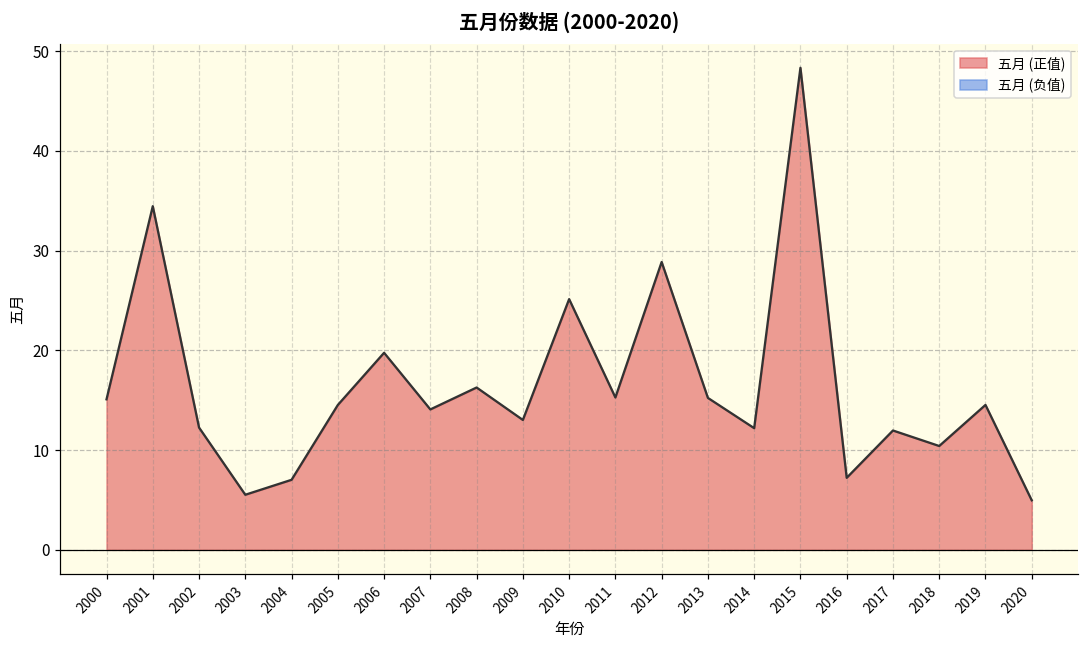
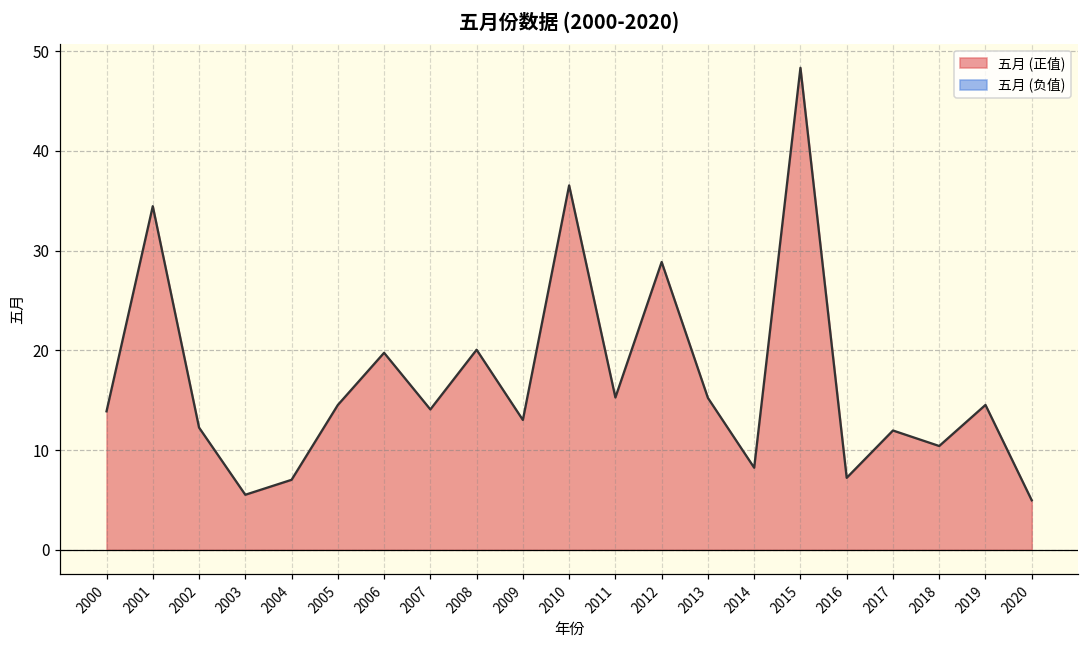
2000: 15 -> 14
2008: 16 -> 20
2010: 25 -> 37
2014: 12 -> 8
